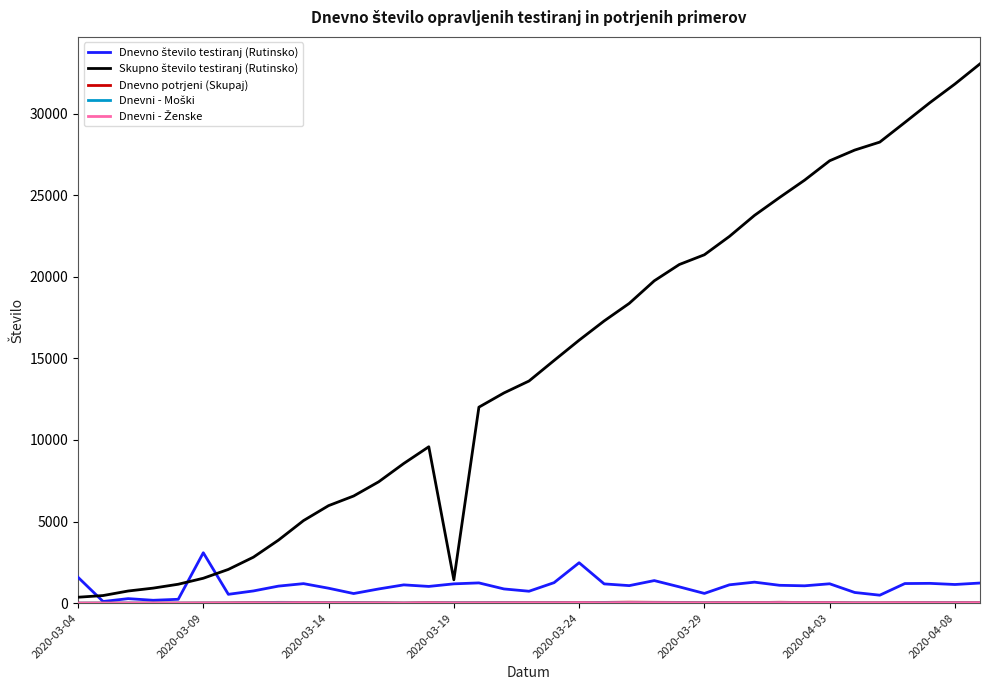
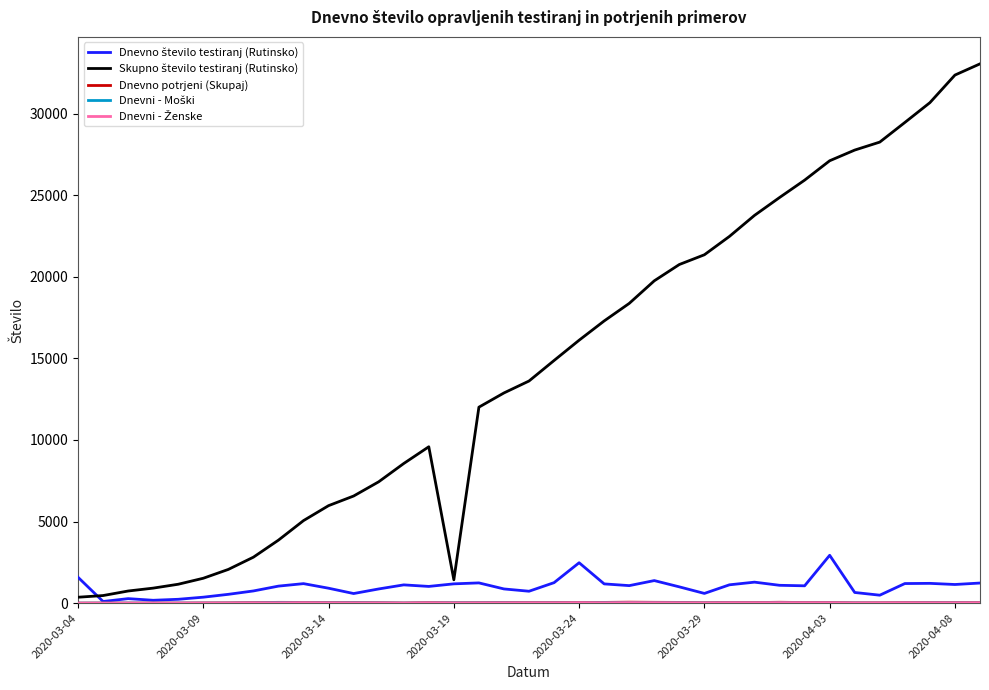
Dnevno število testiranj (Rutinsko), 2020-03-09: 3100 -> 400
Dnevno število testiranj (Rutinsko), 2020-04-03: 1200 -> 2900
Skupno število testiranj (Rutinsko), 2020-04-08: 31800 -> 32400
